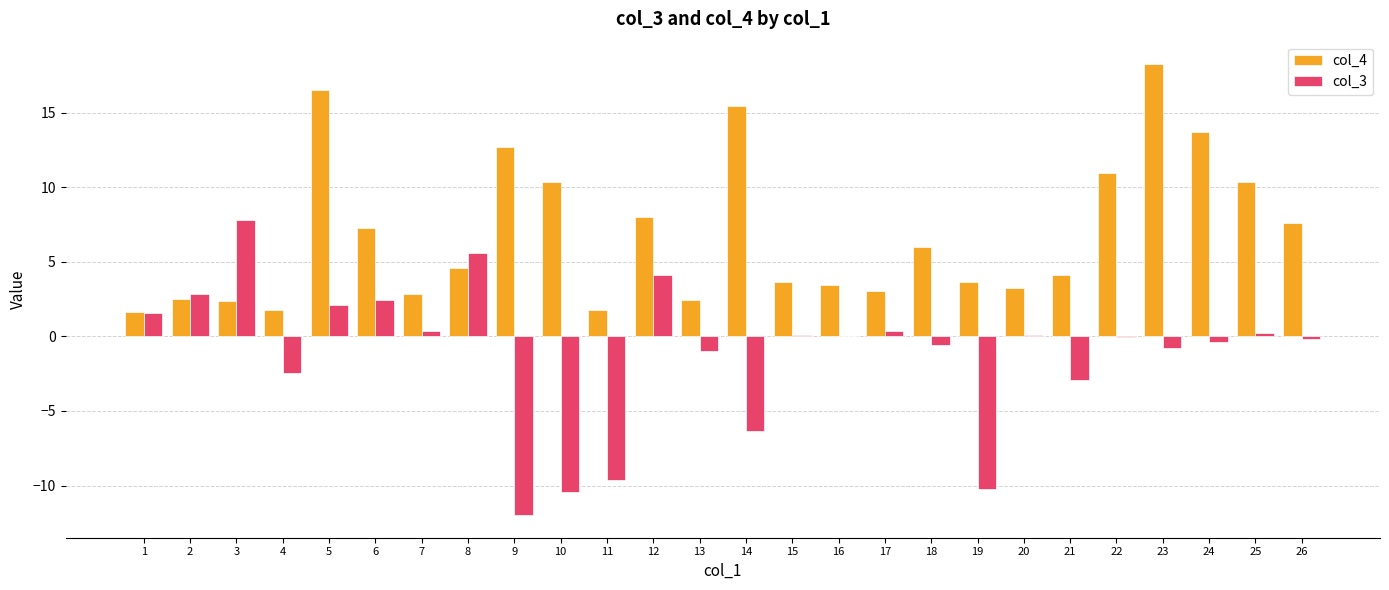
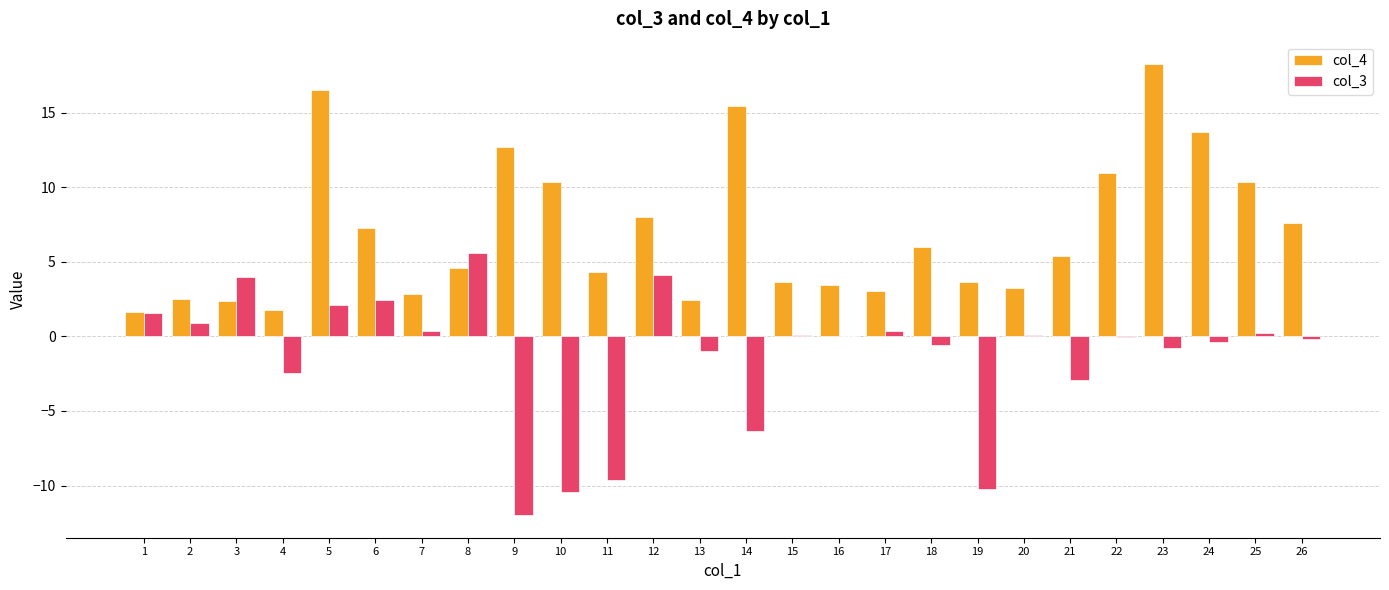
col_3, 2: 2.9 -> 0.9
col_3, 3: 7.8 -> 4.0
col_4, 11: 1.7 -> 4.3
col_4, 21: 4.1 -> 5.4
